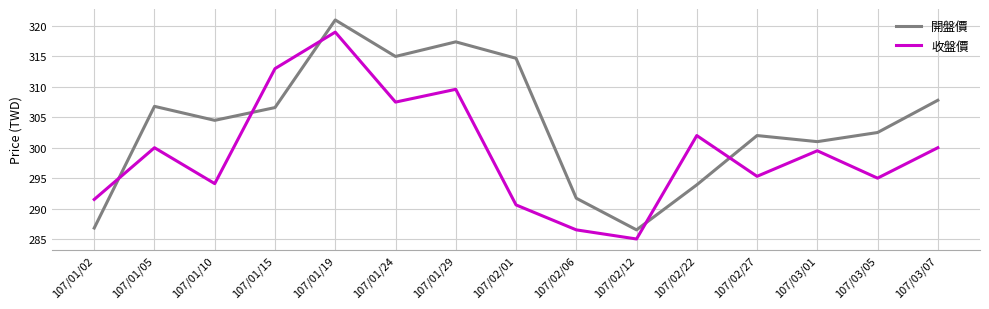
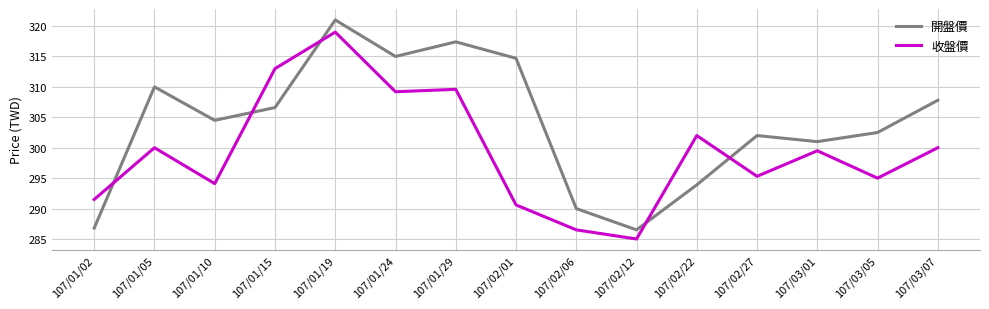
開盤價, 107/01/05: 307 -> 310
收盤價, 107/01/24: 308 -> 309
開盤價, 107/02/06: 292 -> 290
